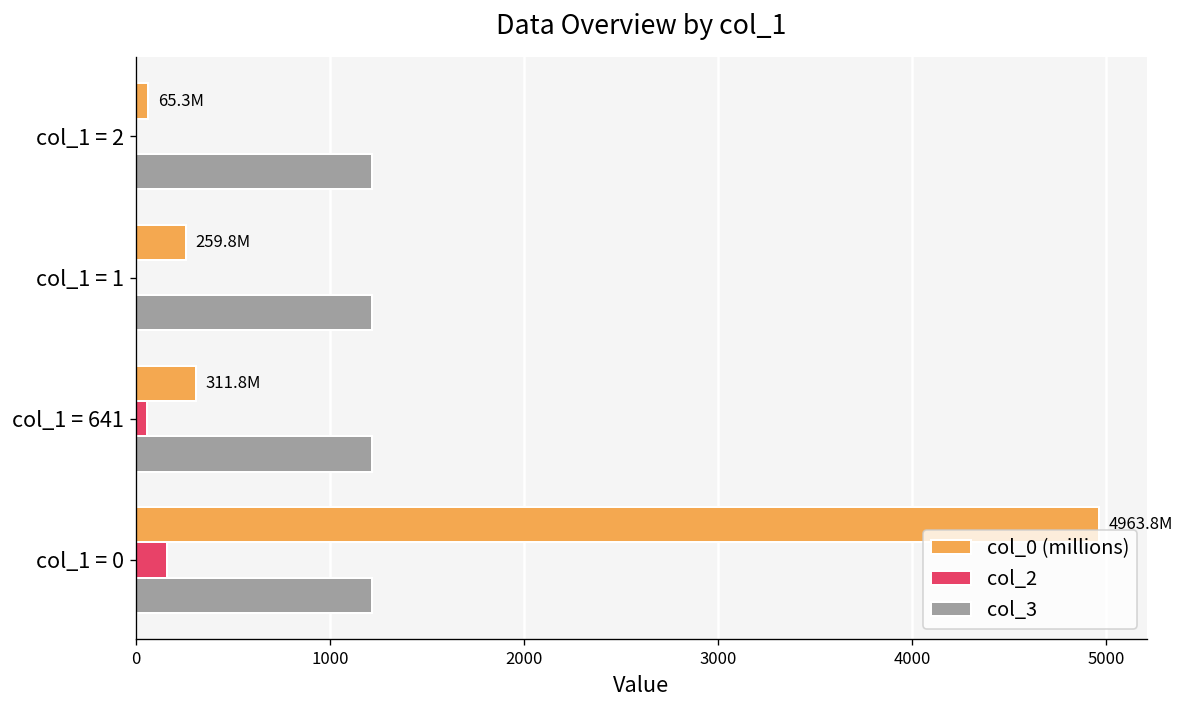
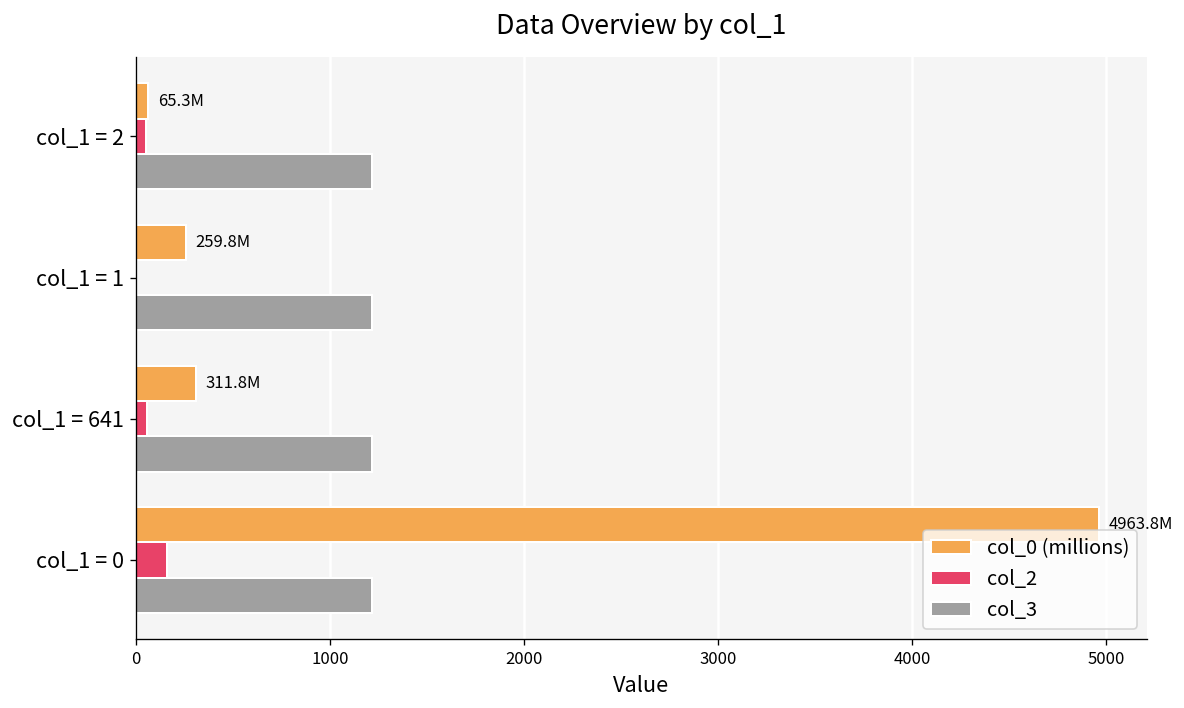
col_2, col_1 = 2: 0 -> 50
